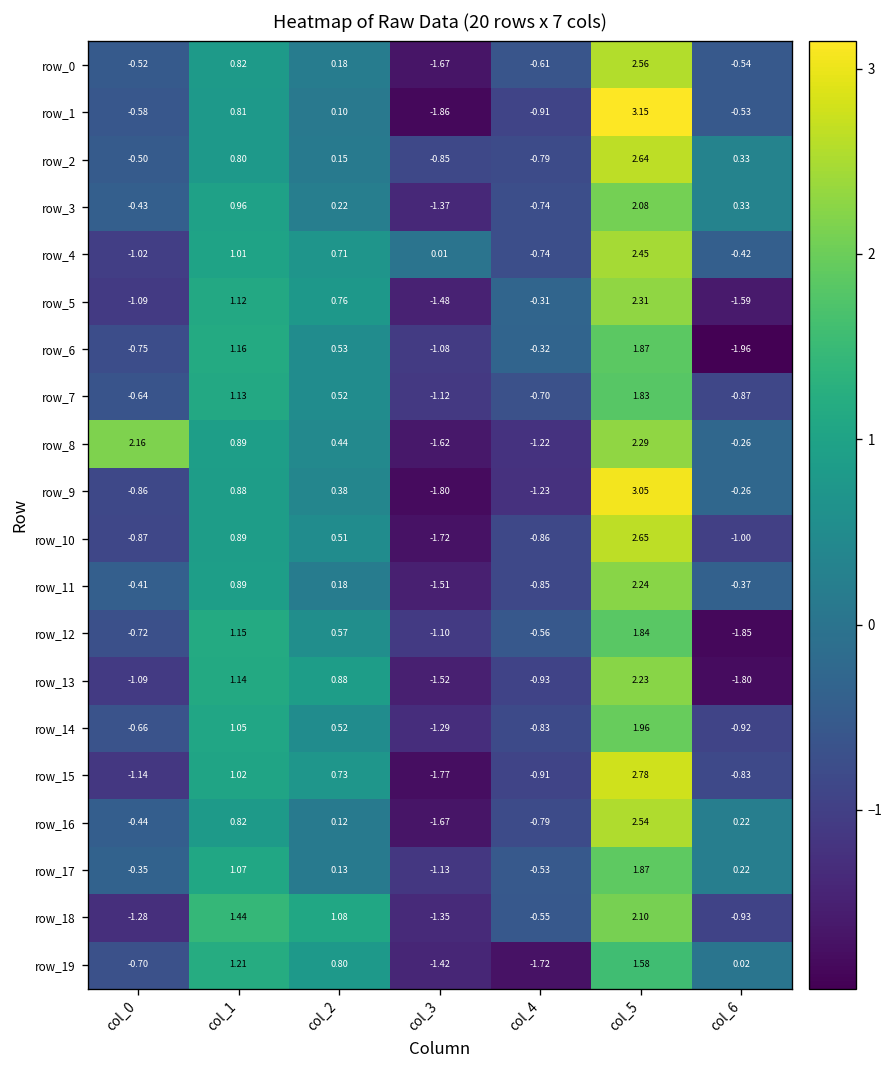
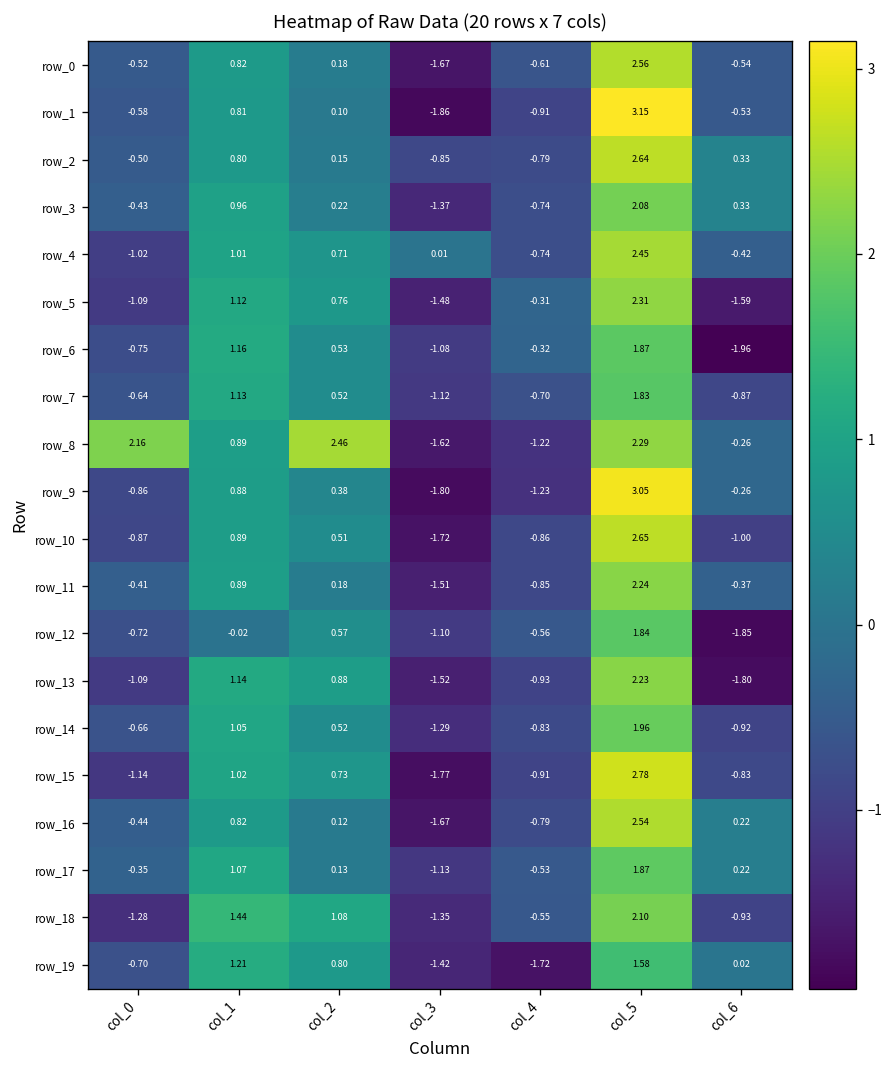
row_8, col_2: 0.44 -> 2.46
row_12, col_1: 1.15 -> -0.02
